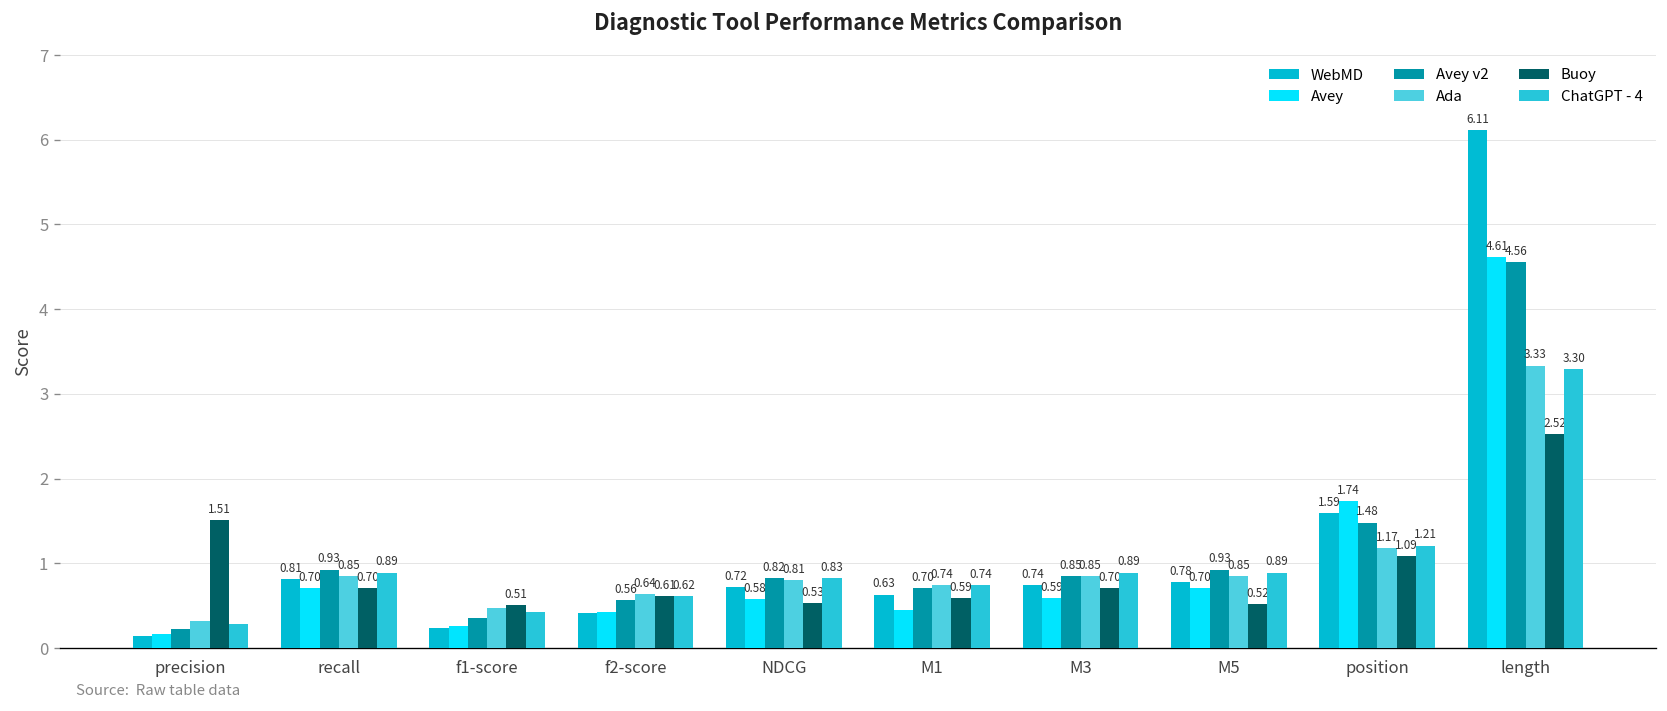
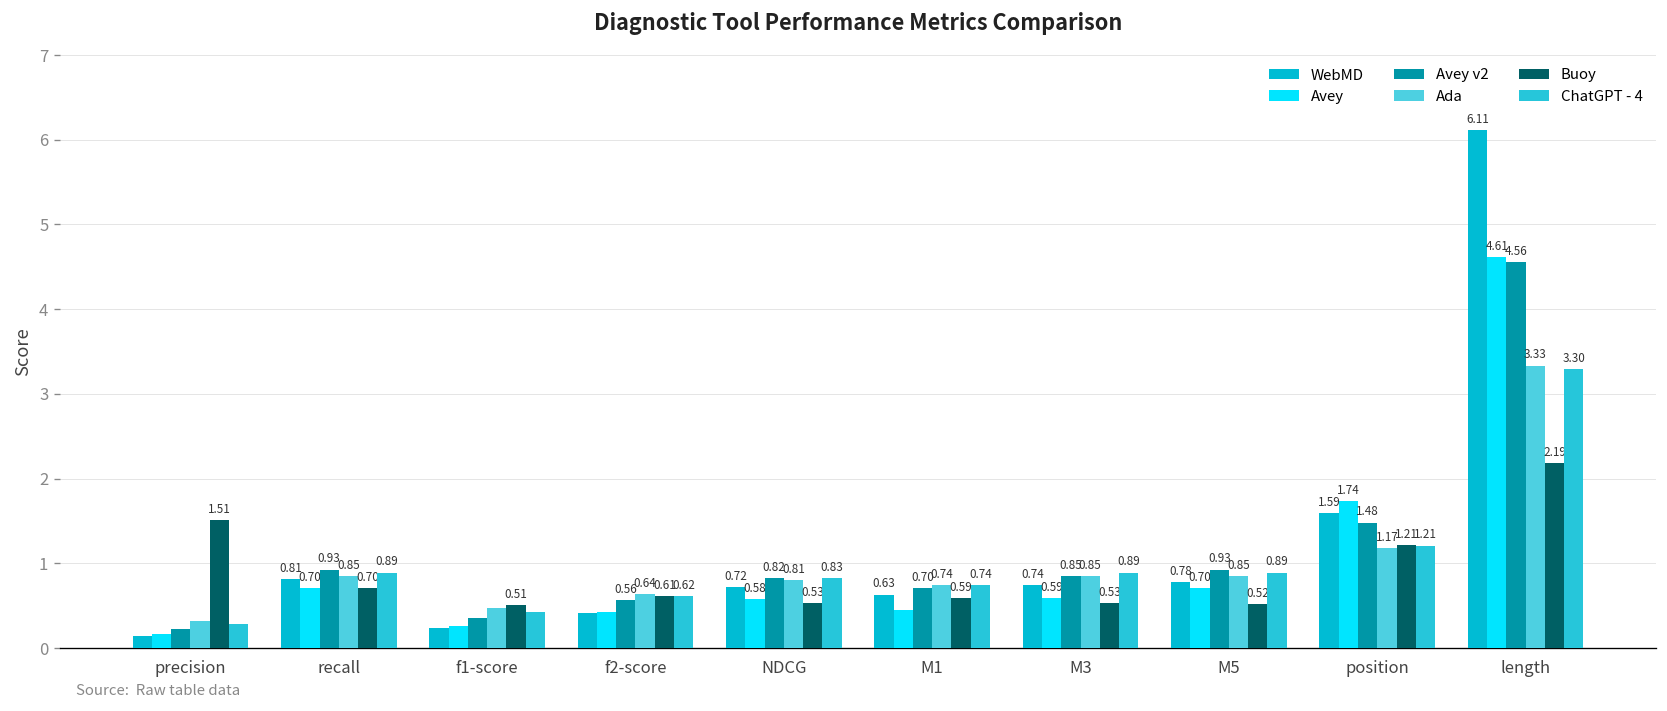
Buoy, M3: 0.70 -> 0.53
Buoy, position: 1.09 -> 1.21
Buoy, length: 2.52 -> 2.19
